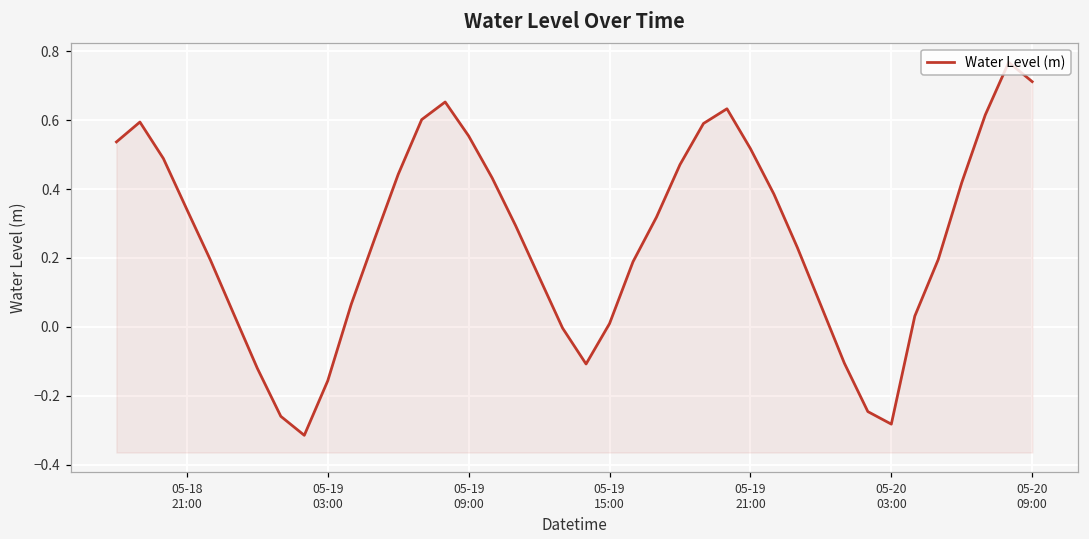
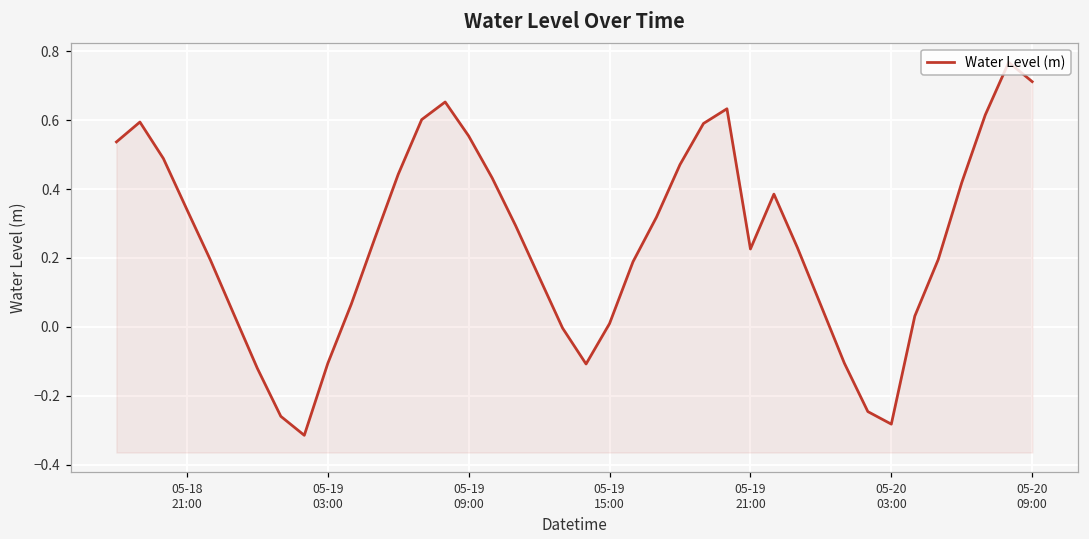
05-19 03:00: -0.16 -> -0.11
05-19 21:00: 0.52 -> 0.23
